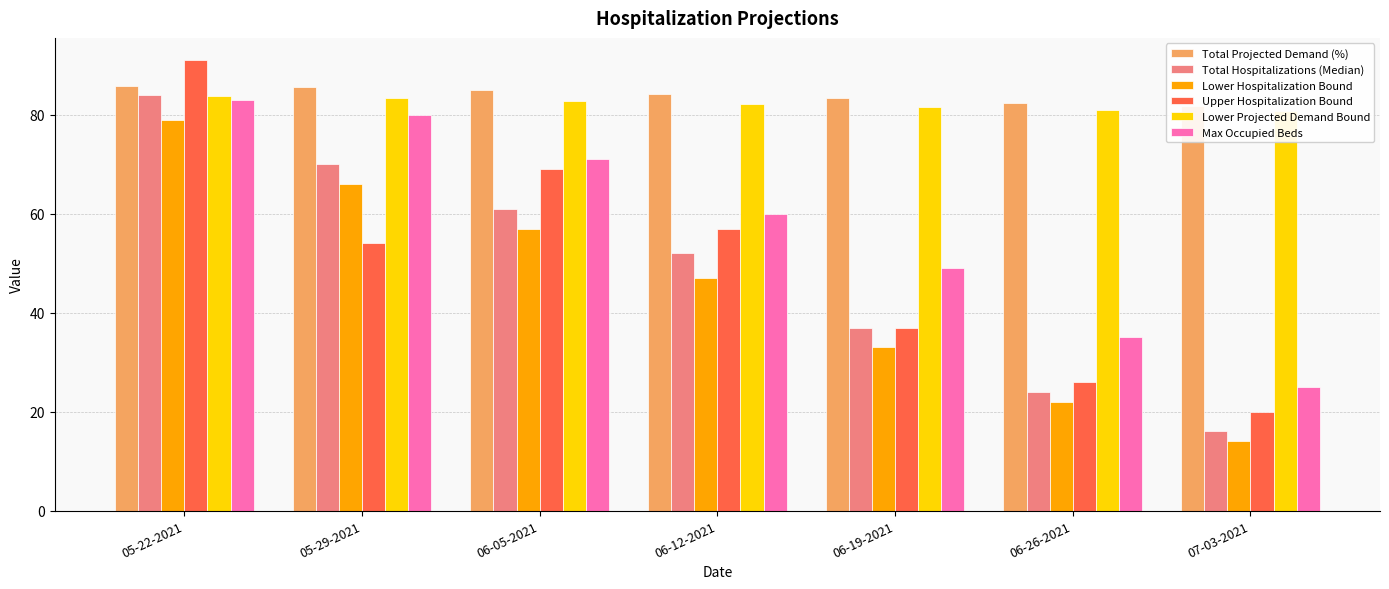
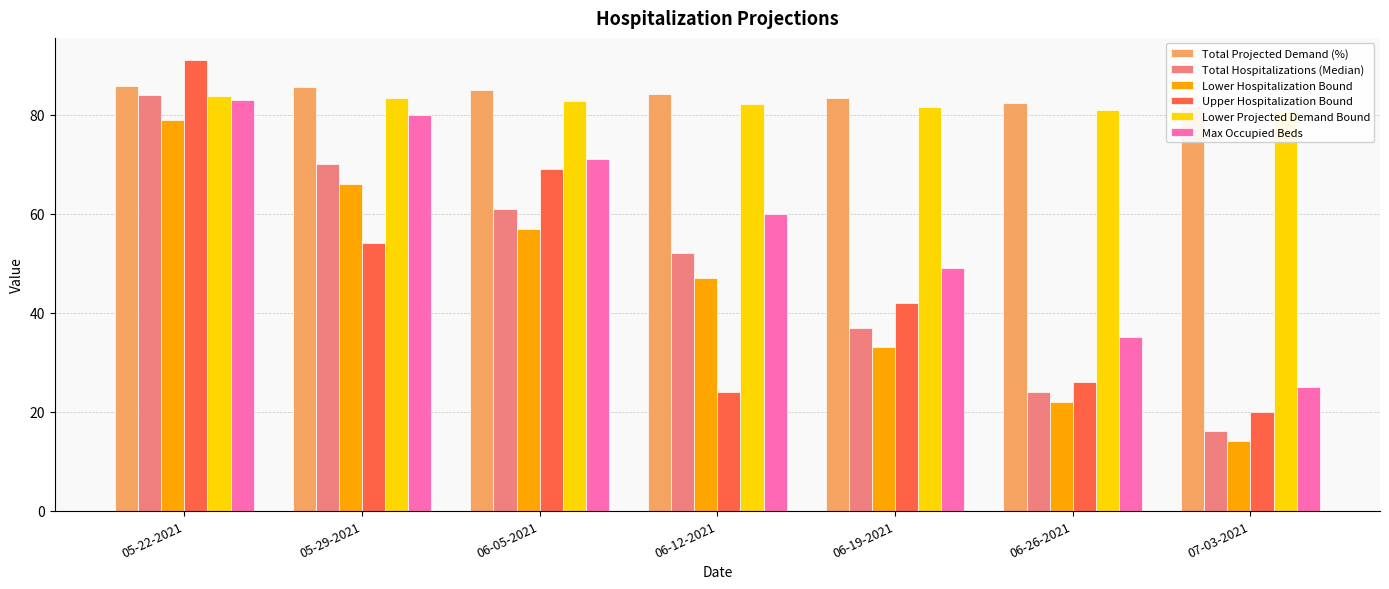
Upper Hospitalization Bound, 06-12-2021: 57 -> 24
Upper Hospitalization Bound, 06-19-2021: 37 -> 42
